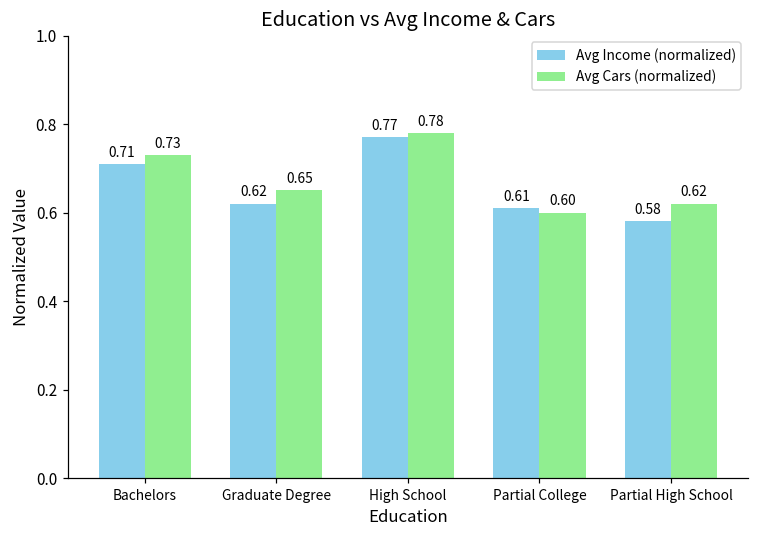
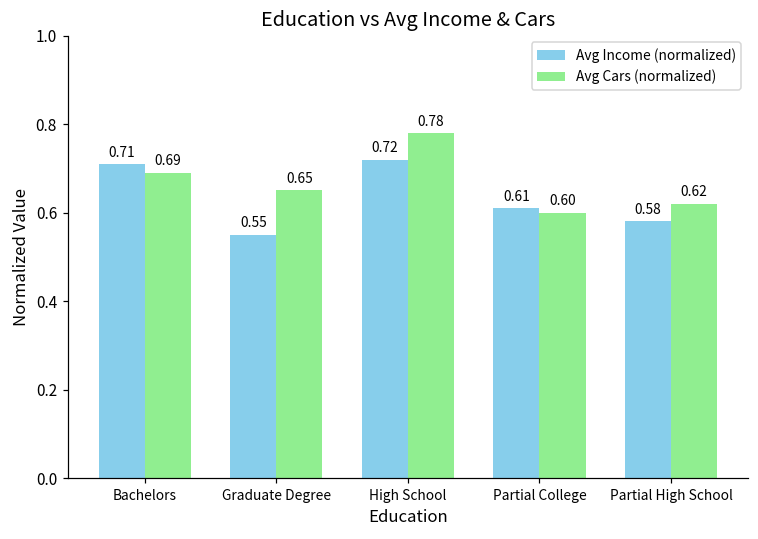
Avg Cars (normalized), Bachelors: 0.73 -> 0.69
Avg Income (normalized), Graduate Degree: 0.62 -> 0.55
Avg Income (normalized), High School: 0.77 -> 0.72
